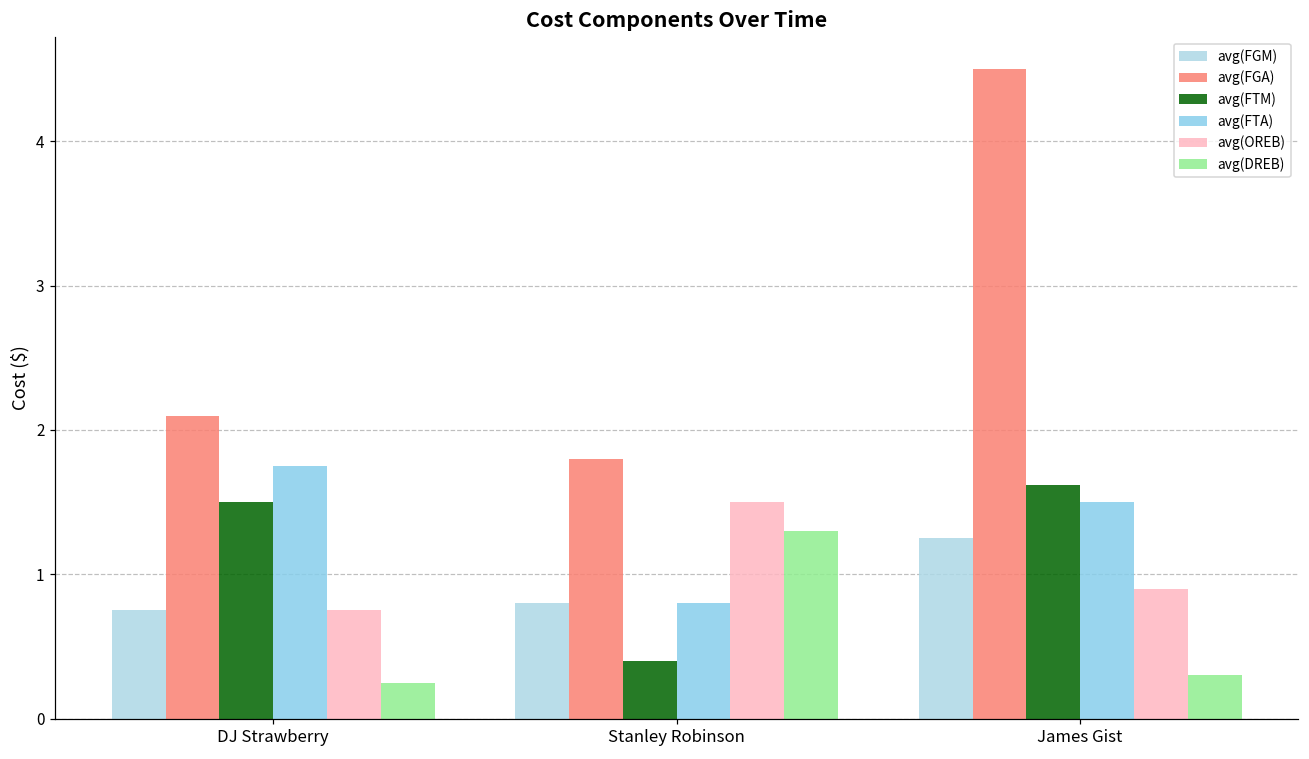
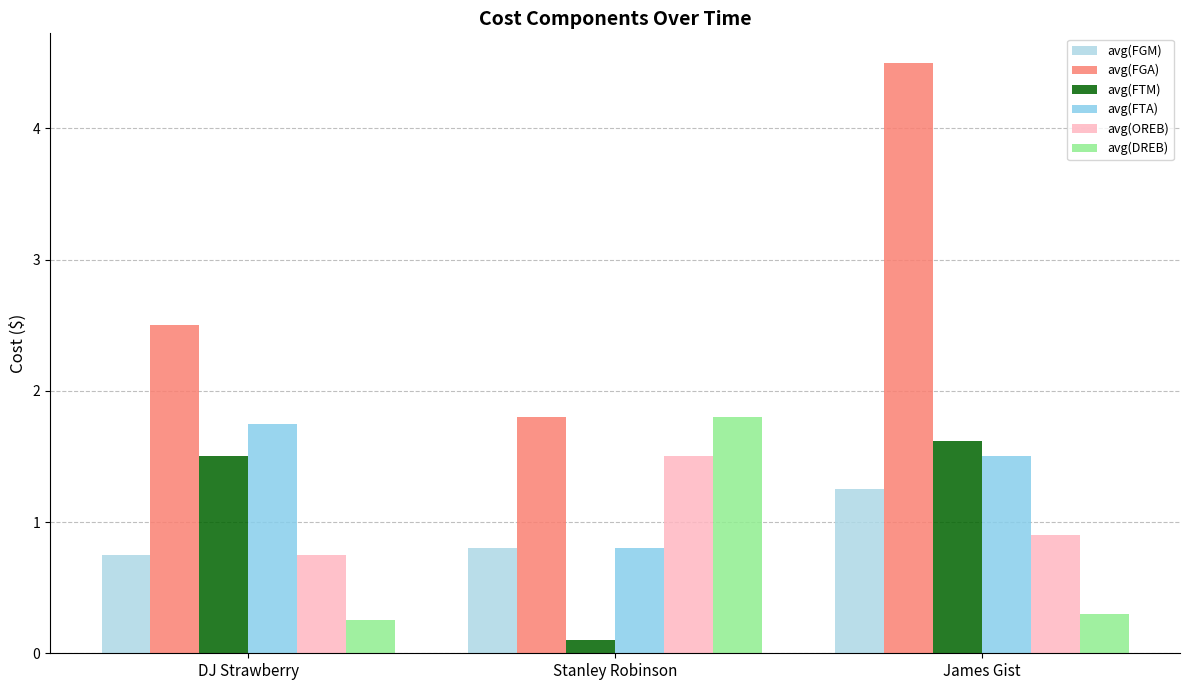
avg(FGA), DJ Strawberry: 2.1 -> 2.5
avg(FTM), Stanley Robinson: 0.4 -> 0.1
avg(DREB), Stanley Robinson: 1.3 -> 1.8
